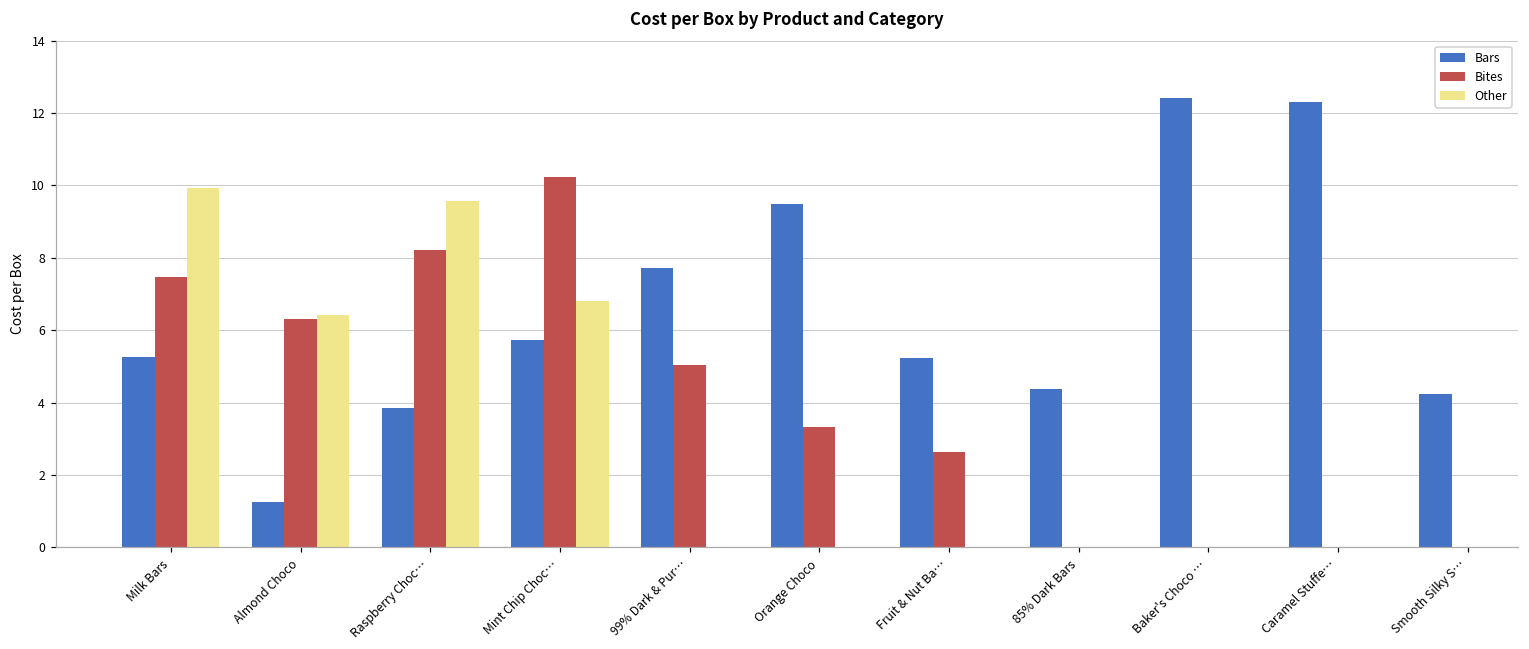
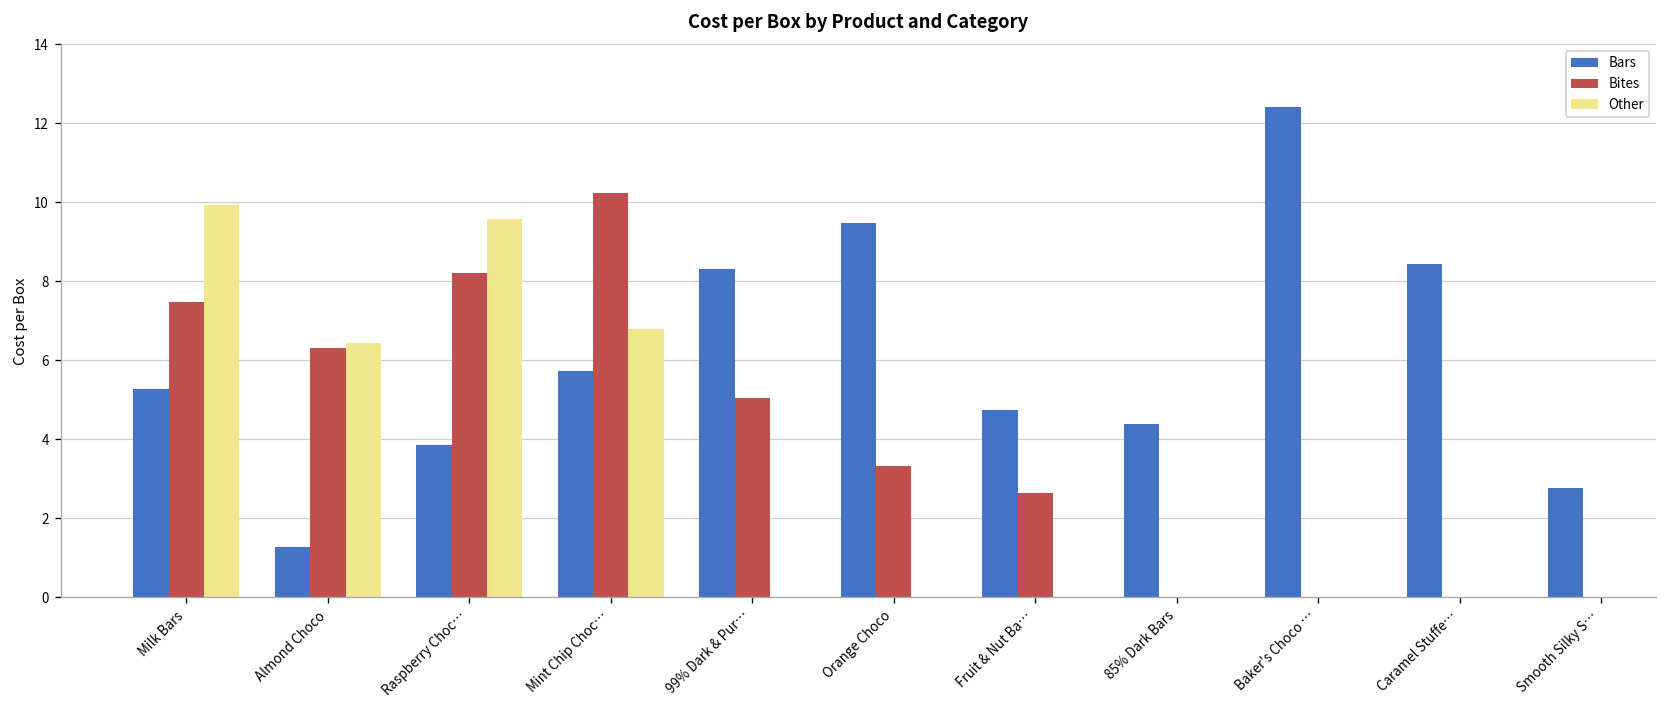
Bars, 99% Dark & Pur…: 7.7 -> 8.3
Bars, Fruit & Nut Ba…: 5.2 -> 4.7
Bars, Caramel Stuffe…: 12.3 -> 8.4
Bars, Smooth Silky S…: 4.3 -> 2.8
